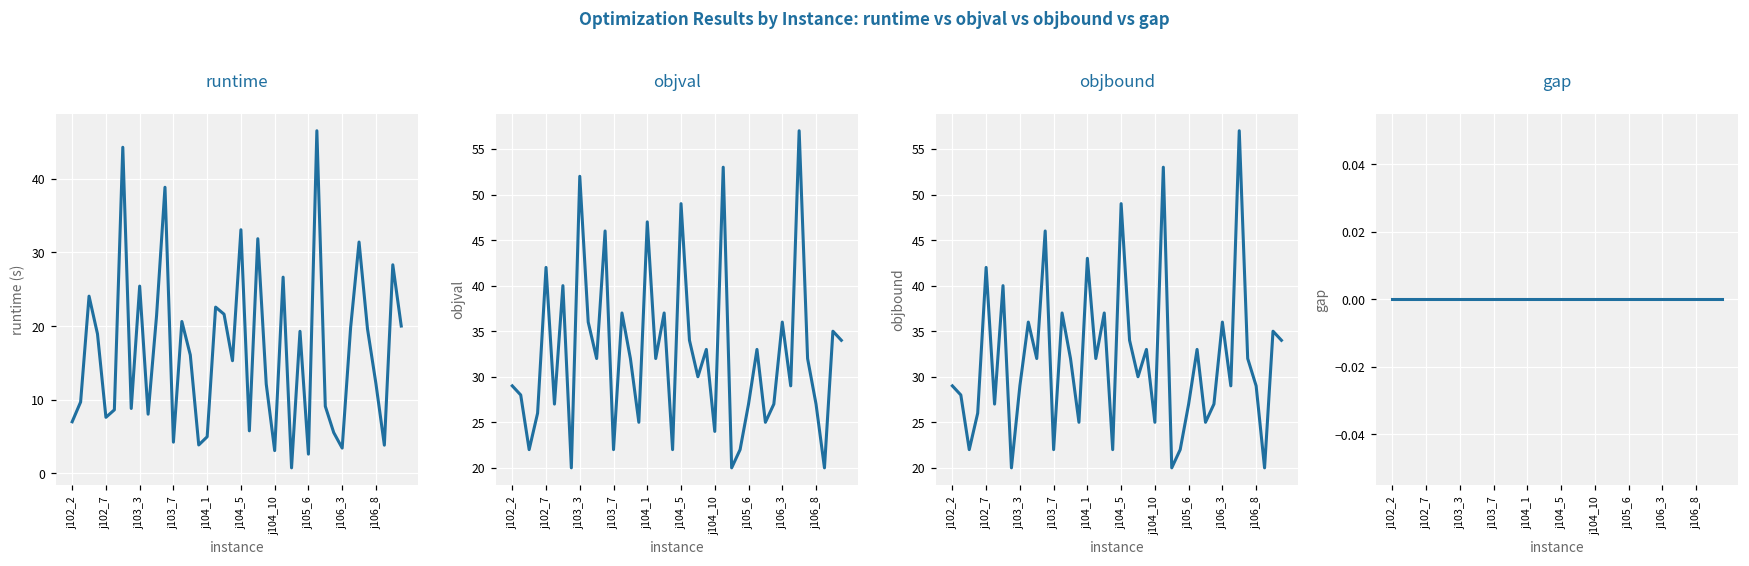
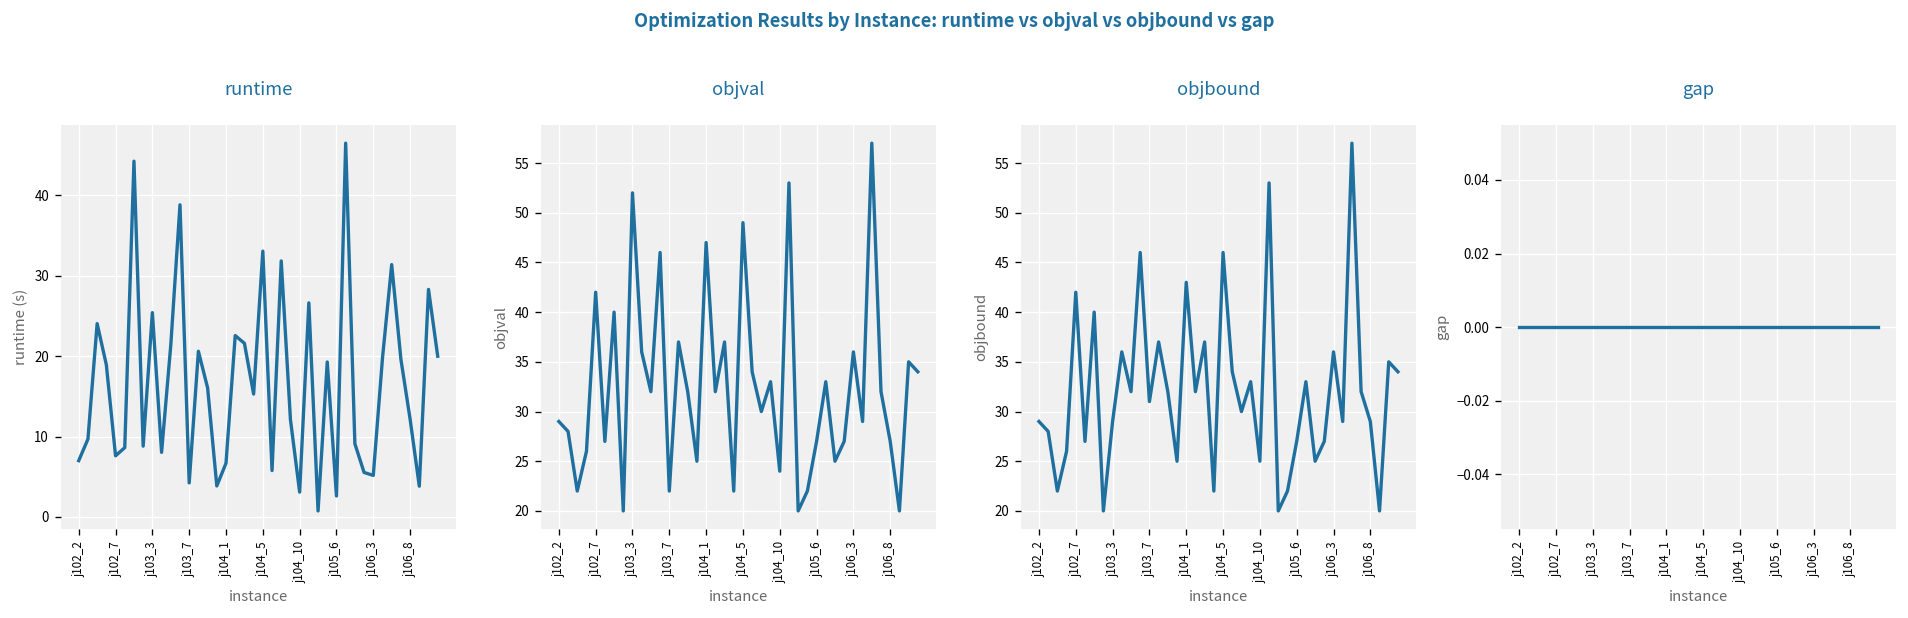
runtime, j104_1: 5 -> 7
runtime, j106_3: 3 -> 5
objbound, j103_7: 22 -> 31
objbound, j104_5: 49 -> 46
